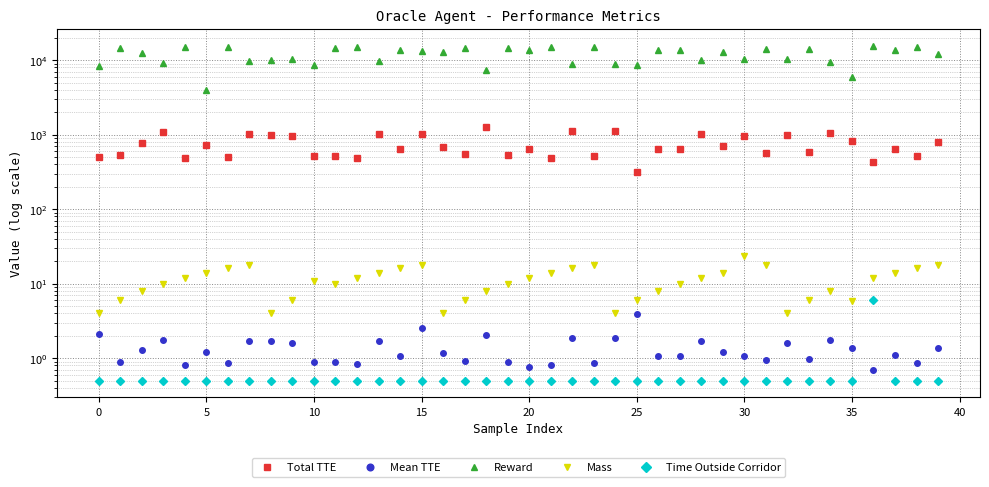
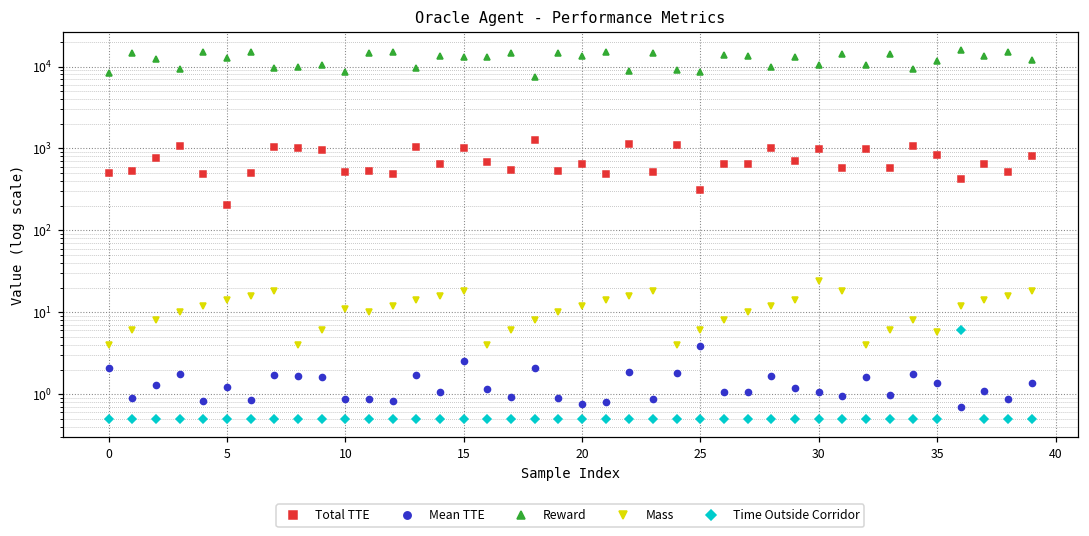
Total TTE, 5: 700 -> 210
Reward, 5: 4000 -> 13000
Reward, 35: 6000 -> 12000
